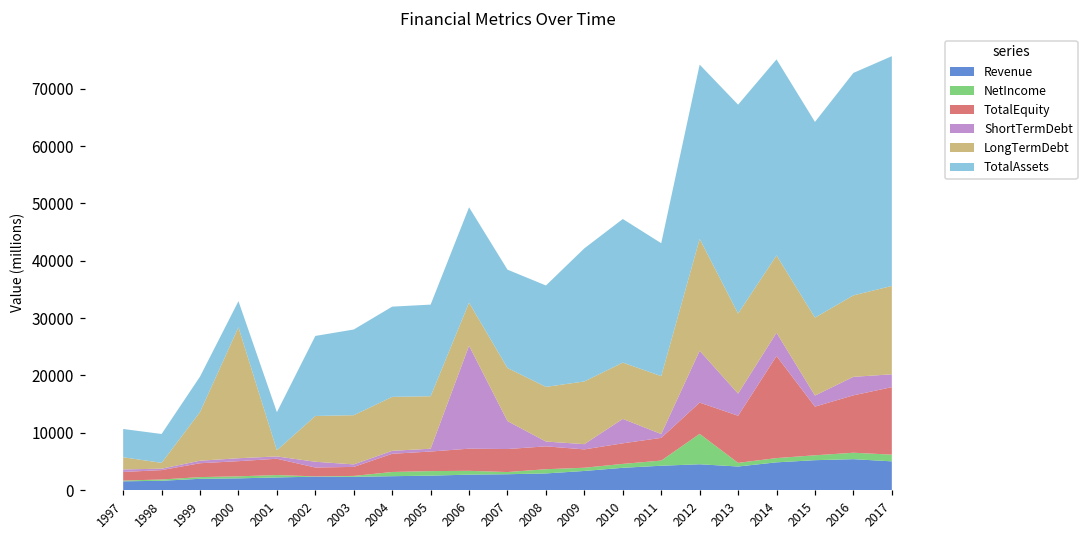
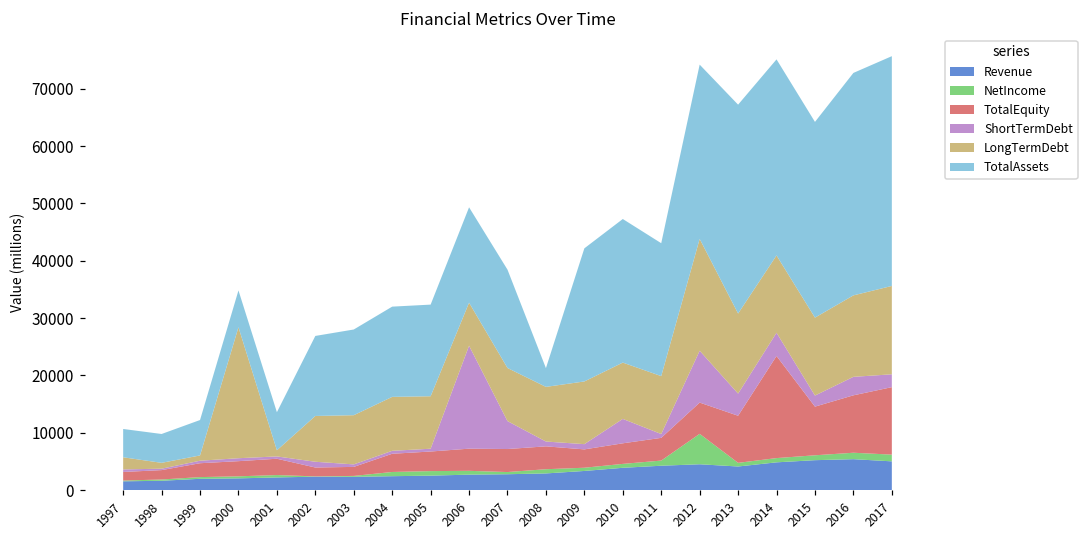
LongTermDebt, 1999: 8000 -> 1000
TotalAssets, 2000: 5000 -> 6000
TotalAssets, 2008: 18000 -> 3000
